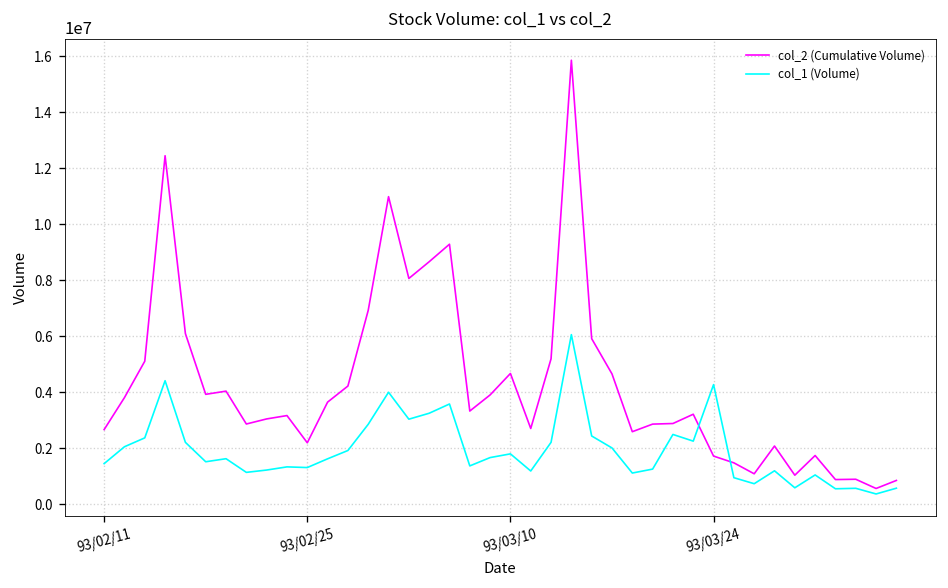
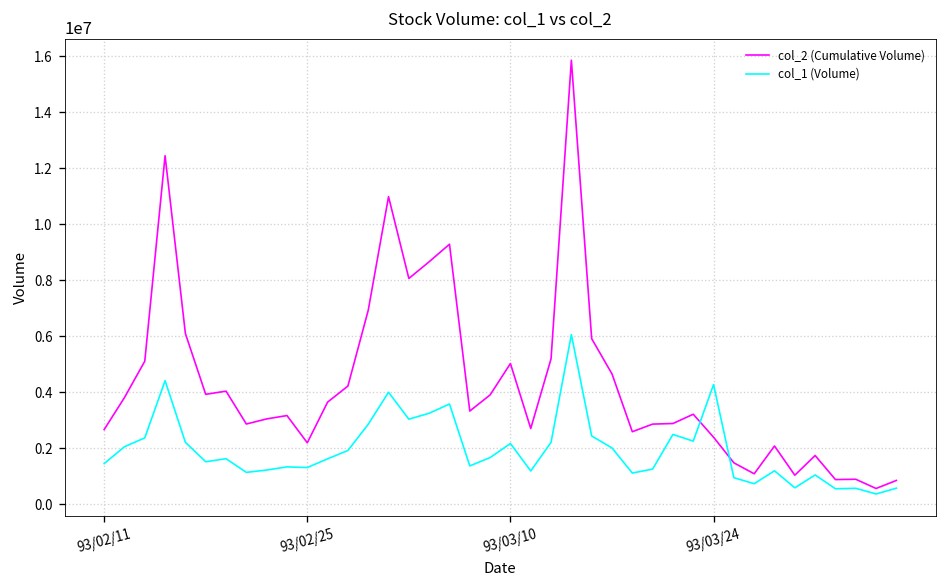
col_2 (Cumulative Volume), 93/03/10: 4700000 -> 5000000
col_1 (Volume), 93/03/10: 1800000 -> 2200000
col_2 (Cumulative Volume), 93/03/24: 1700000 -> 2400000
